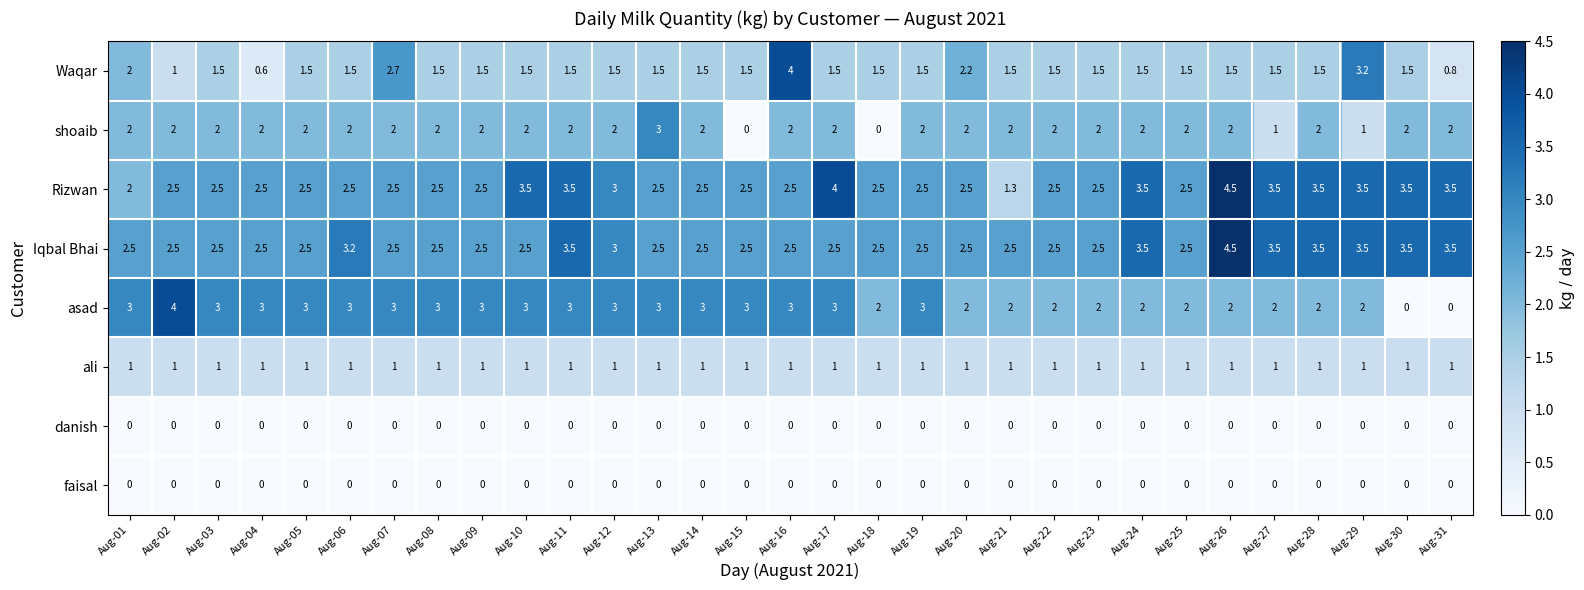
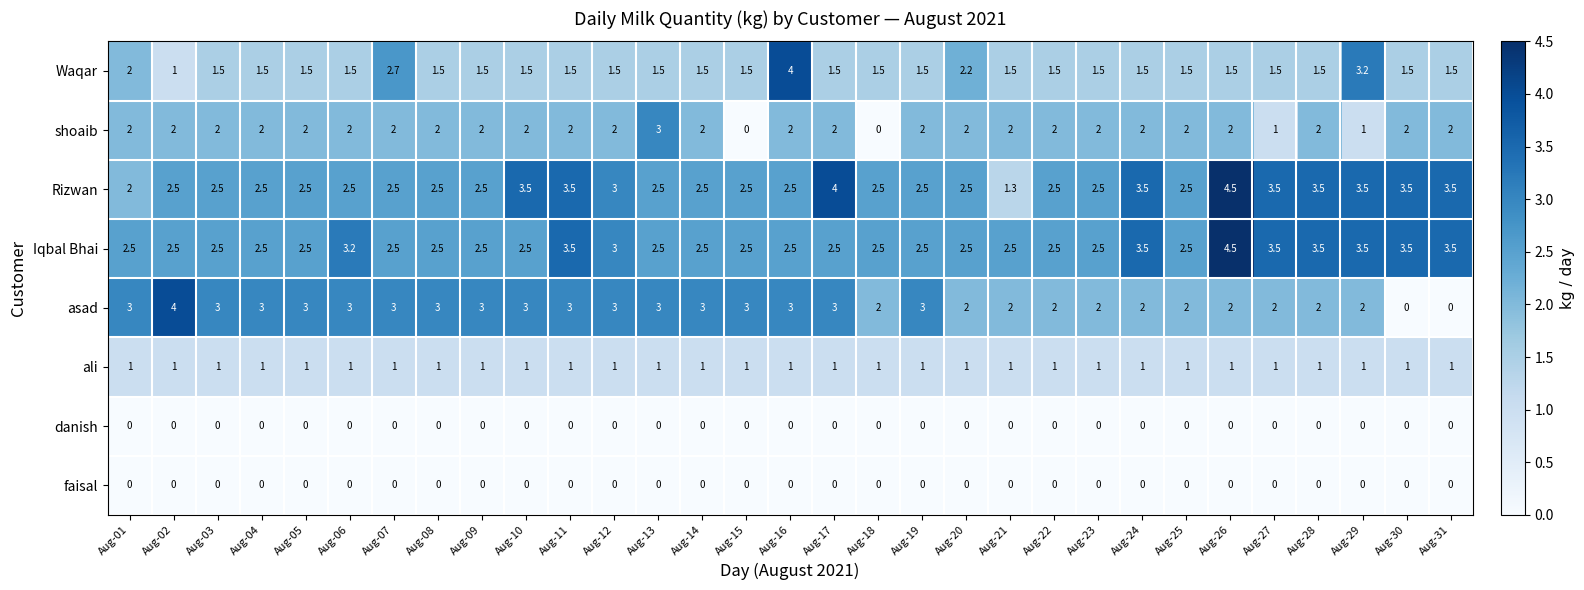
Waqar, Aug-04: 0.6 -> 1.5
Waqar, Aug-31: 0.8 -> 1.5
